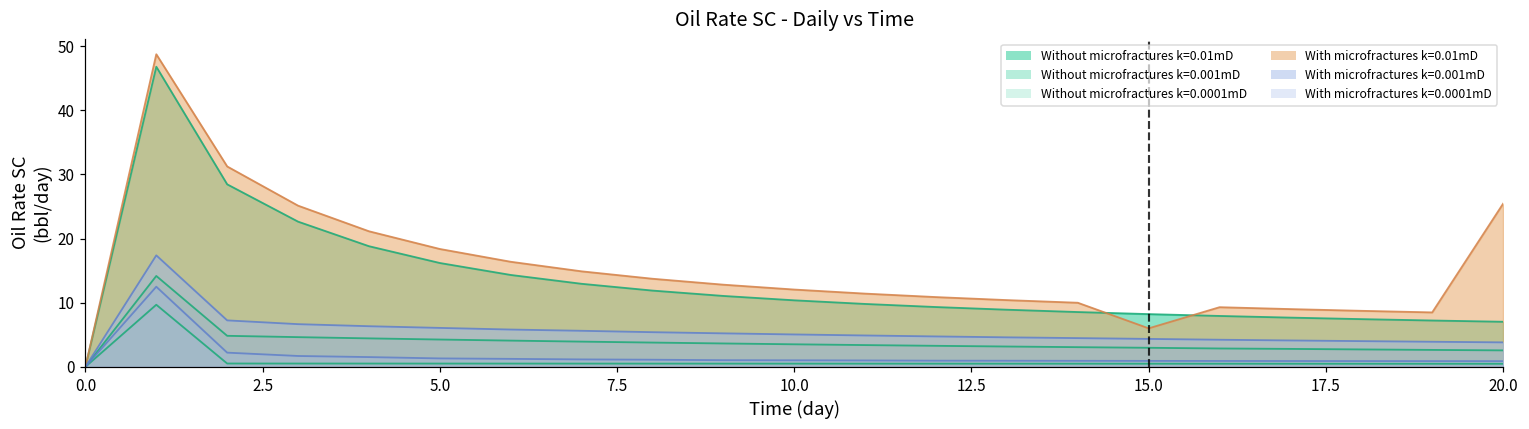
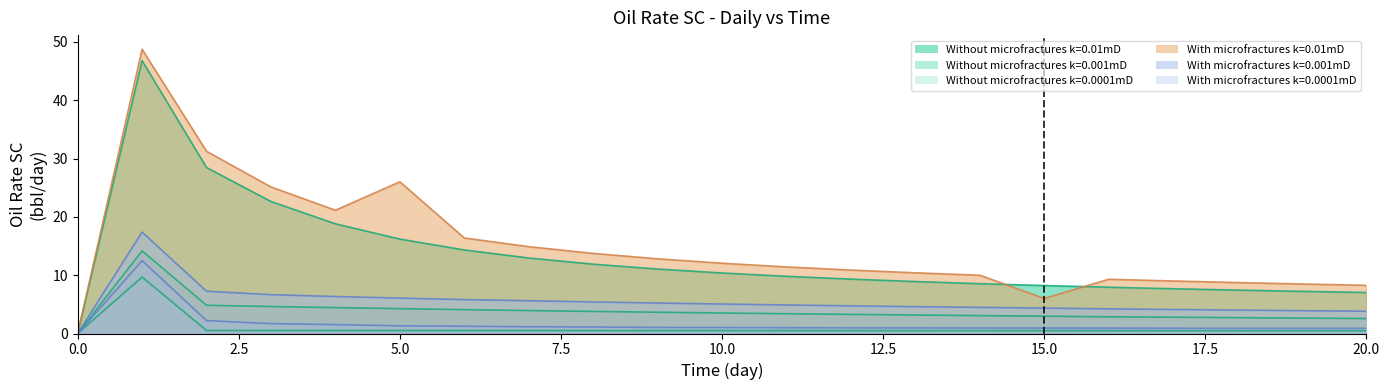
With microfractures k=0.01mD, 5.0: 18 -> 26
With microfractures k=0.01mD, 20.0: 25 -> 8
